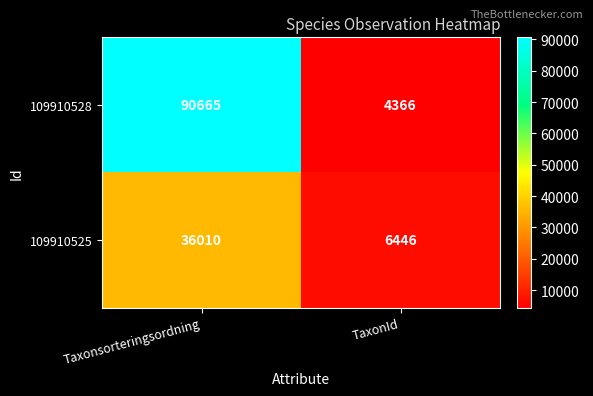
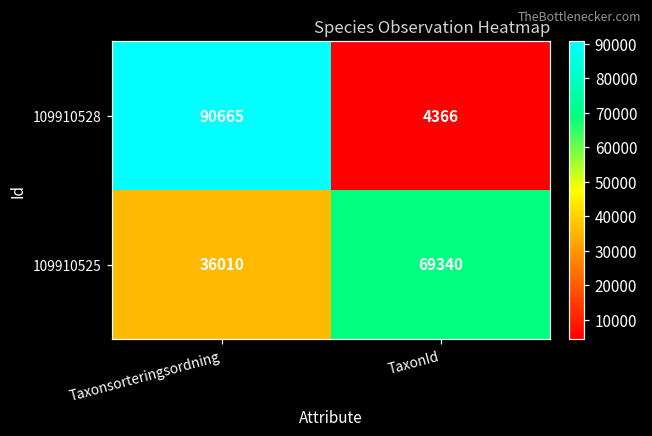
109910525, TaxonId: 6446 -> 69340
